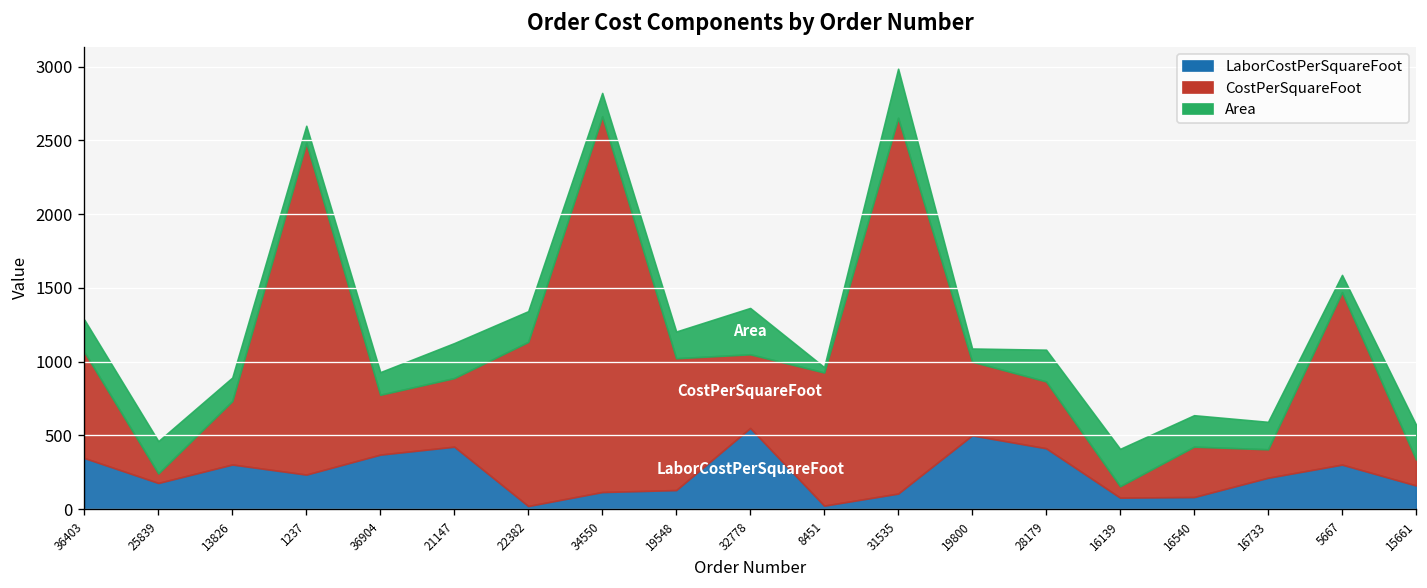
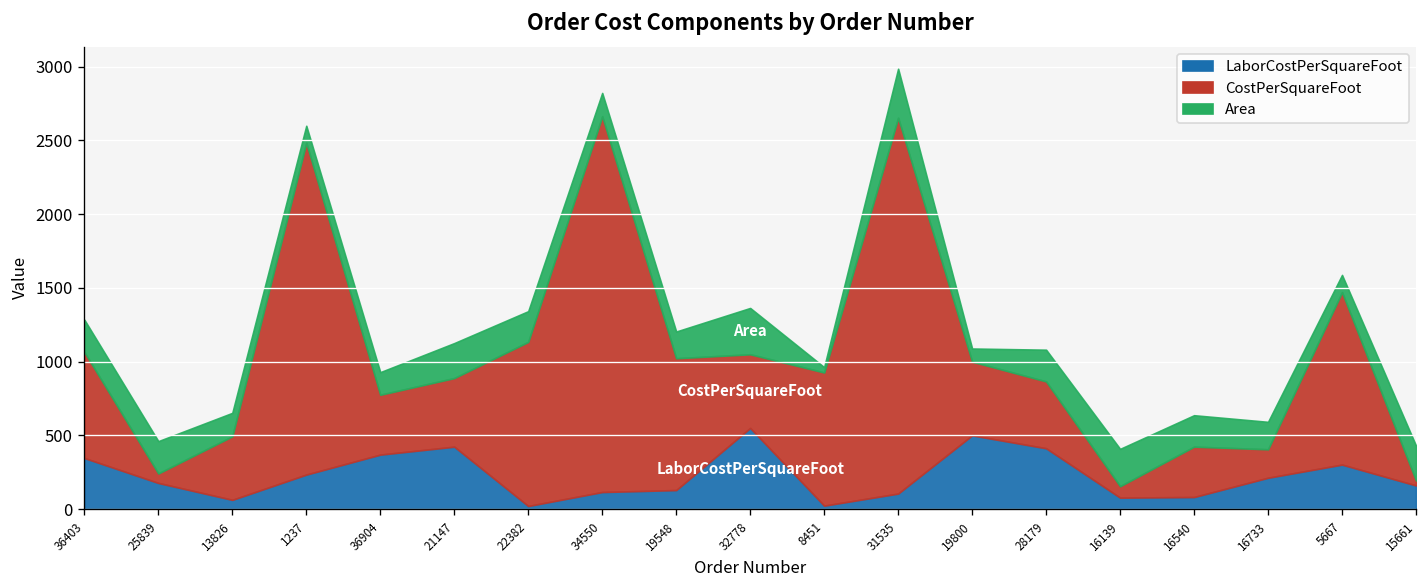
LaborCostPerSquareFoot, 13826: 300 -> 60
CostPerSquareFoot, 15661: 180 -> 30
